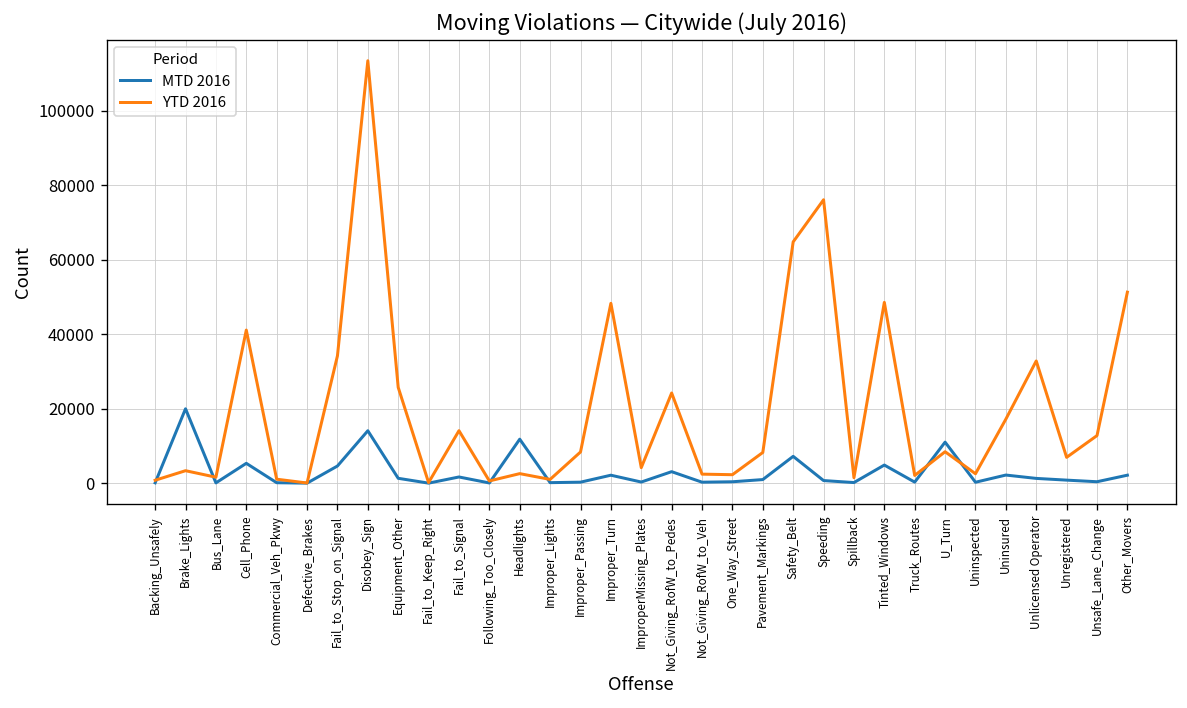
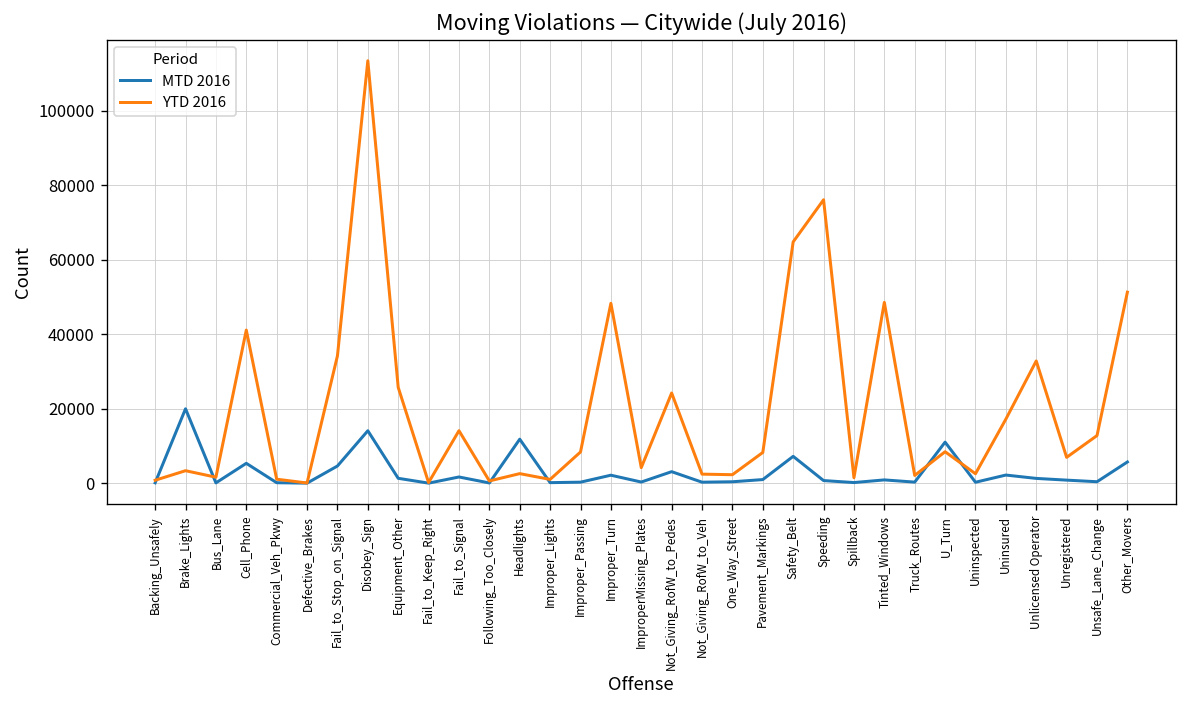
MTD 2016, Tinted_Windows: 5000 -> 1000
MTD 2016, Other_Movers: 2000 -> 6000
